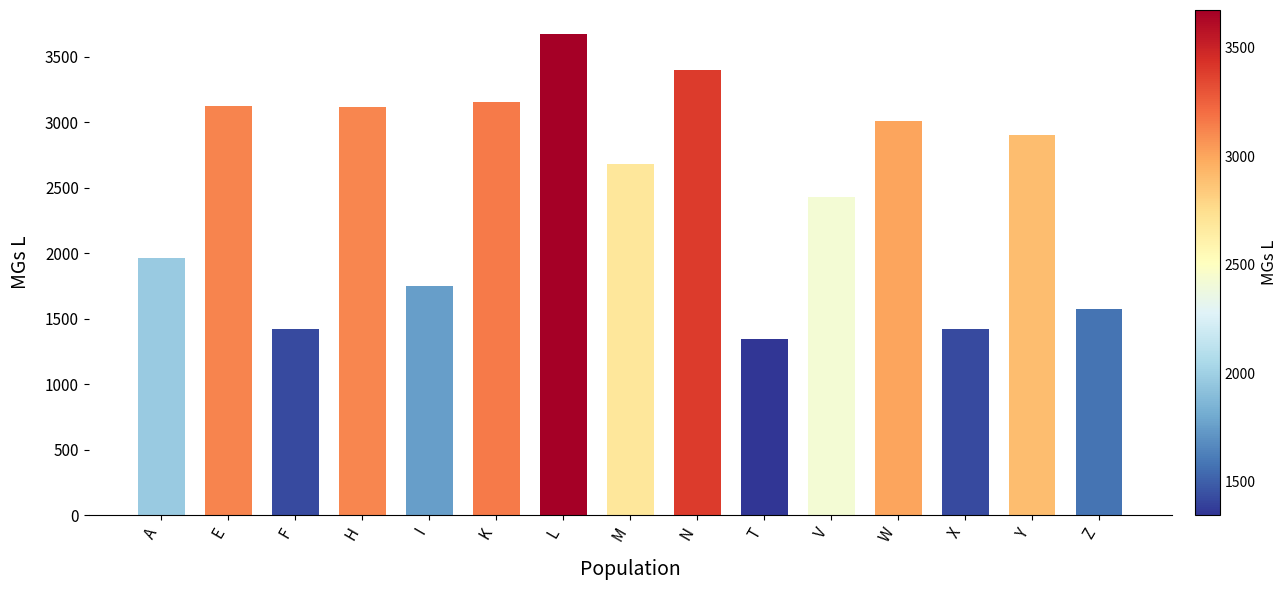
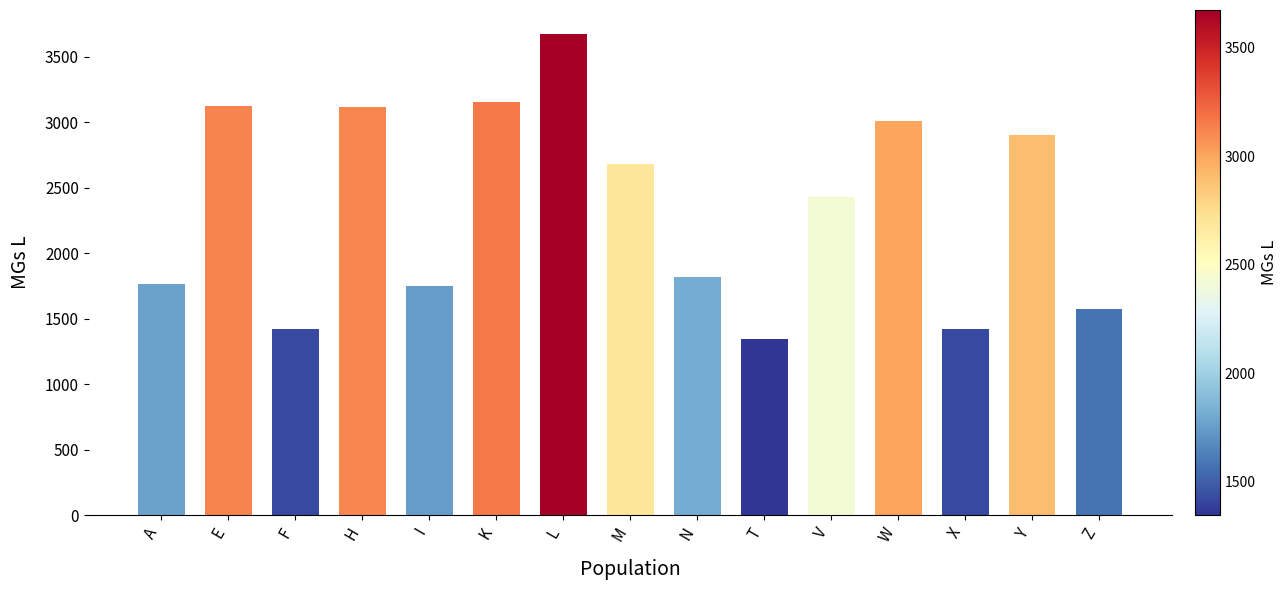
A: 1970 -> 1770
N: 3400 -> 1820
